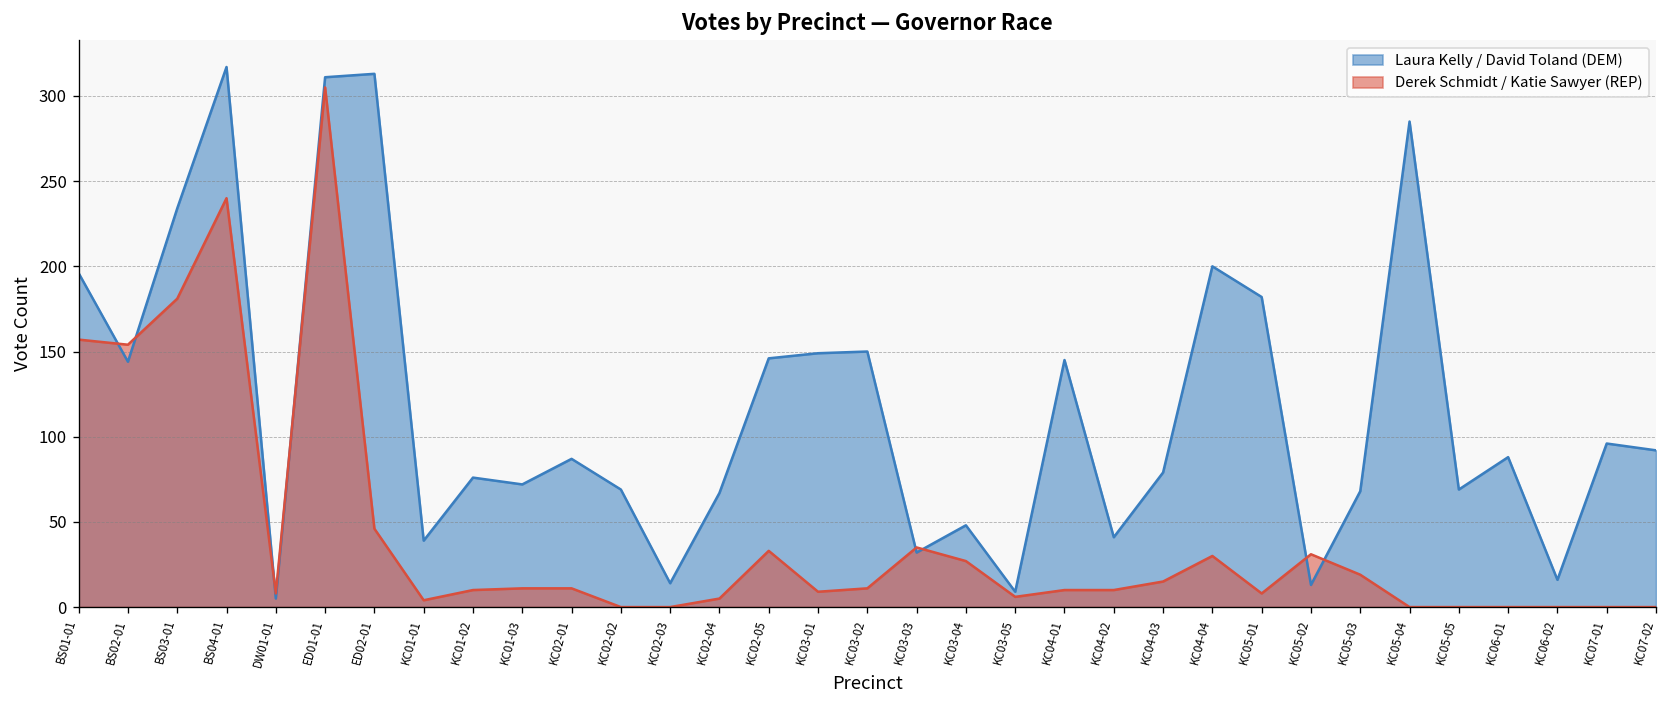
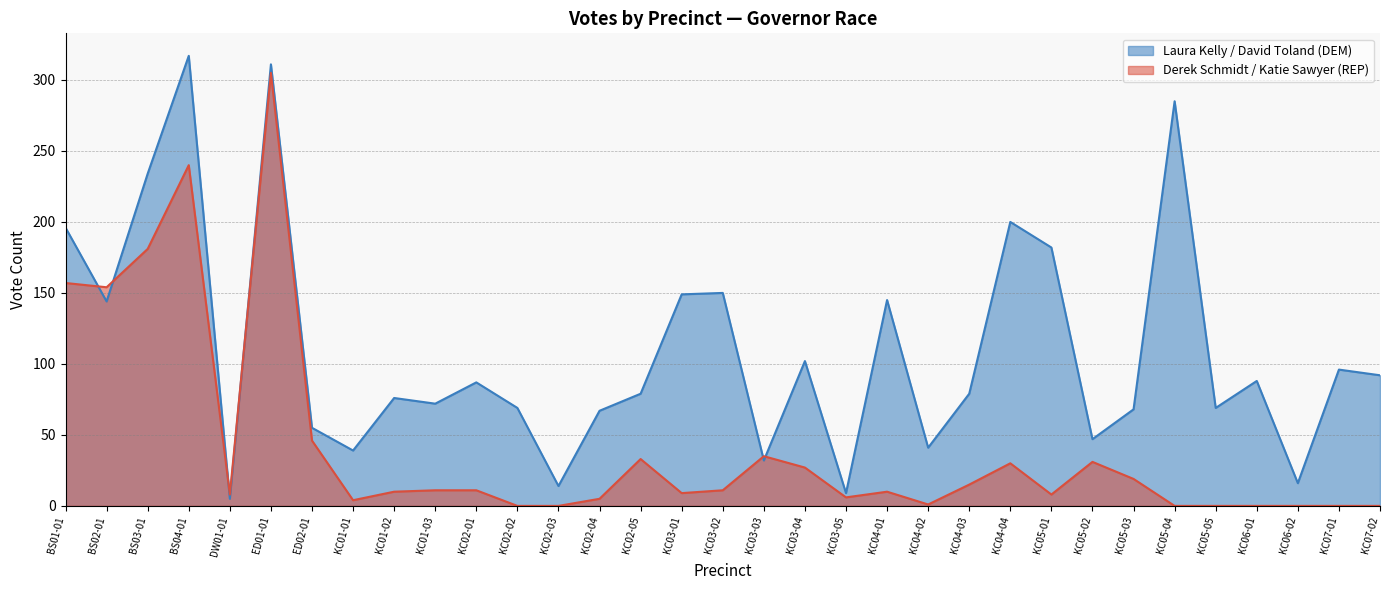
Laura Kelly / David Toland (DEM), ED02-01: 313 -> 55
Laura Kelly / David Toland (DEM), KC02-05: 146 -> 79
Laura Kelly / David Toland (DEM), KC03-04: 48 -> 102
Derek Schmidt / Katie Sawyer (REP), KC04-02: 10 -> 1
Laura Kelly / David Toland (DEM), KC05-02: 13 -> 47
